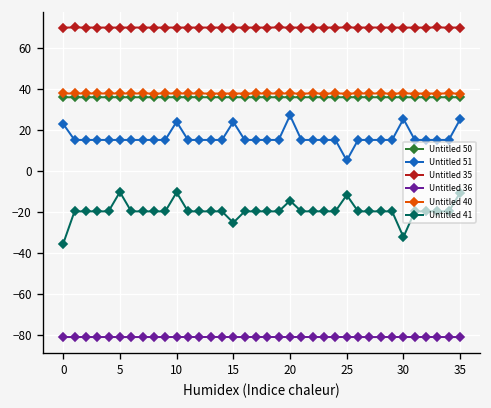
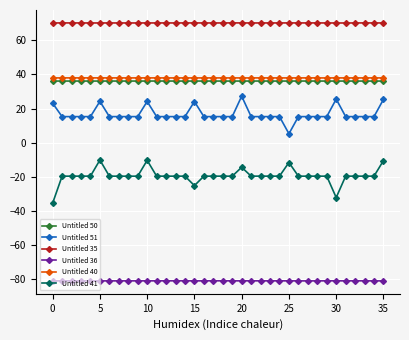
Untitled 51, 5: 15 -> 24
